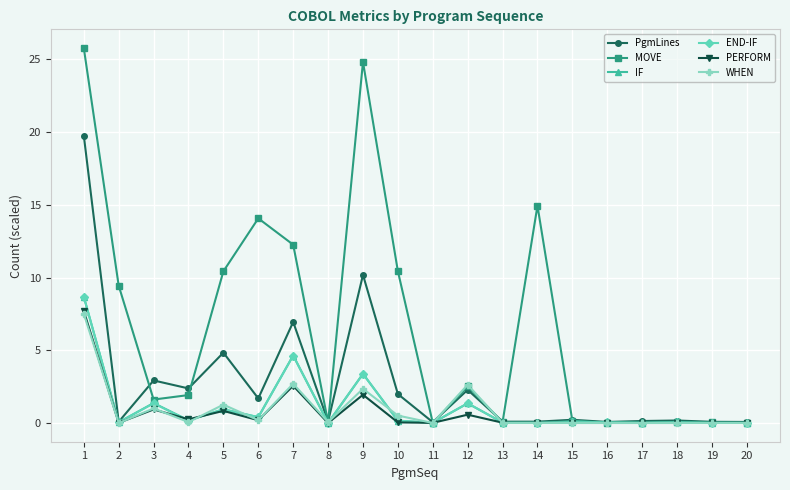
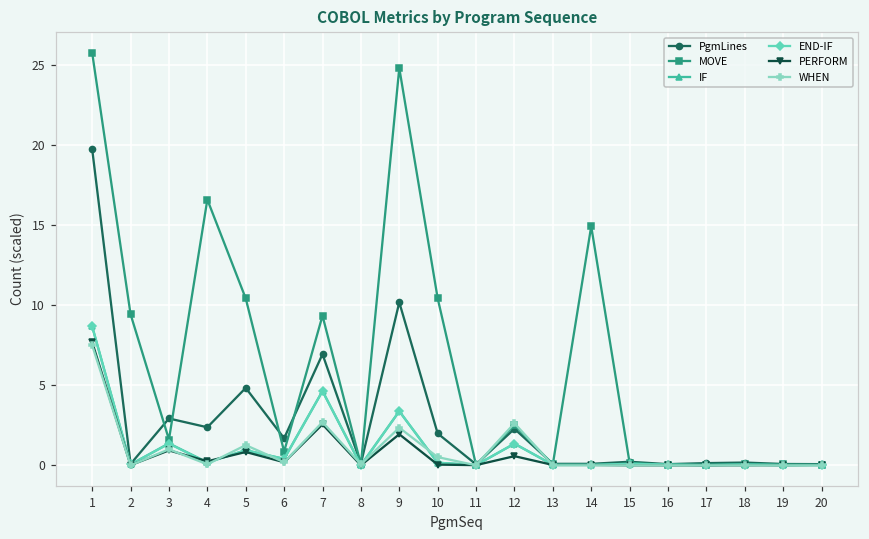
MOVE, 4: 1.9 -> 16.6
MOVE, 6: 14.1 -> 0.9
MOVE, 7: 12.3 -> 9.4
